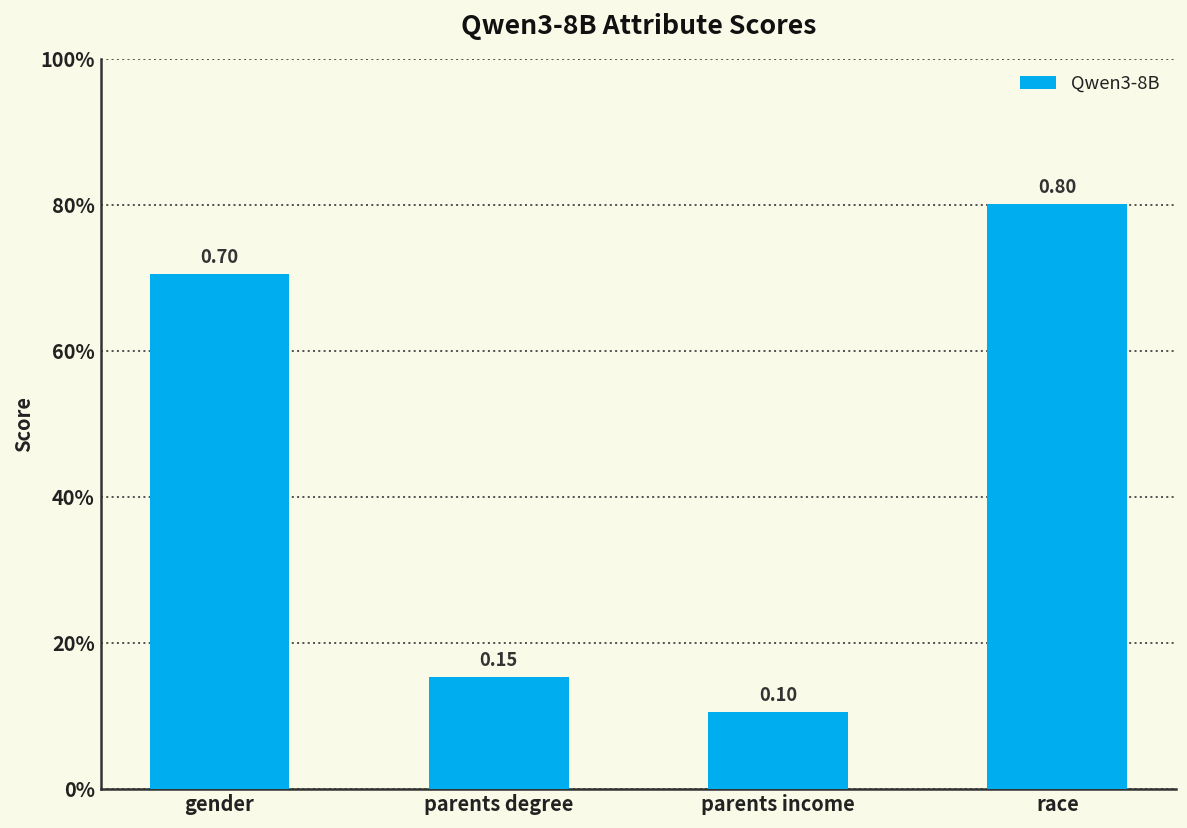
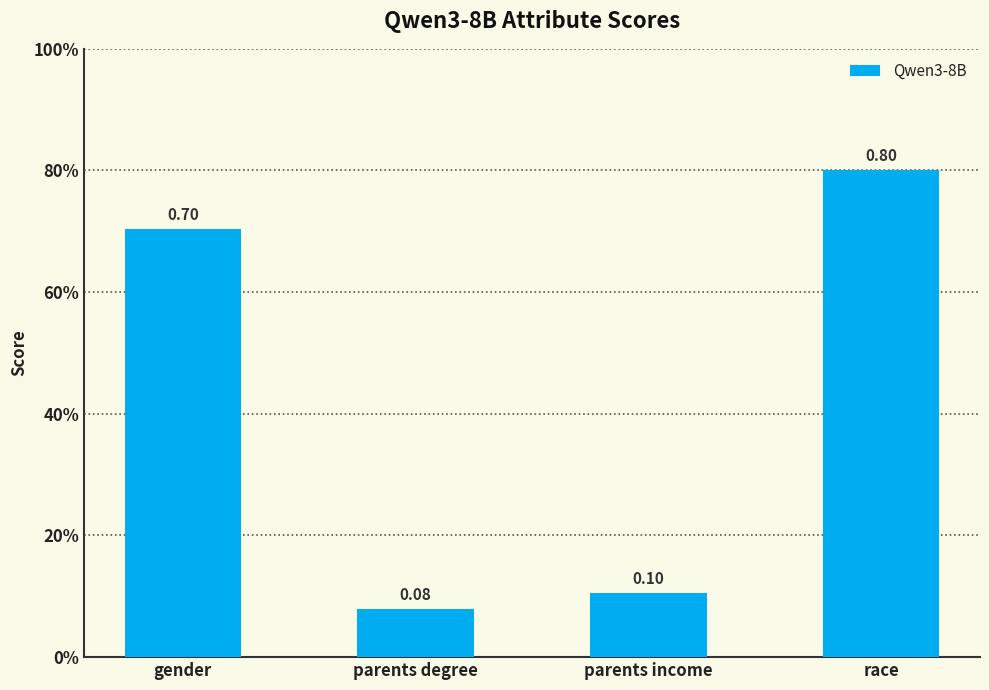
parents degree: 0.15 -> 0.08
